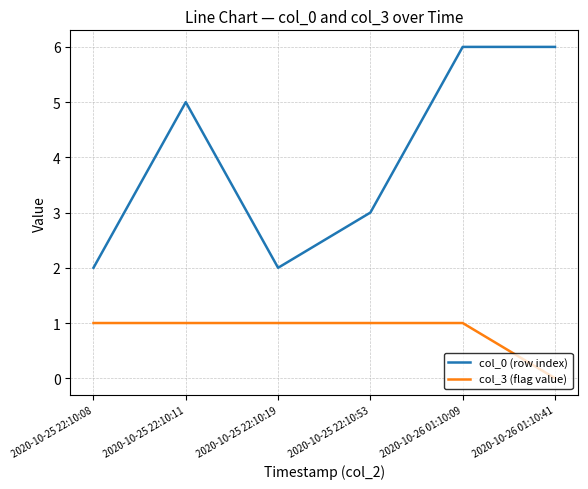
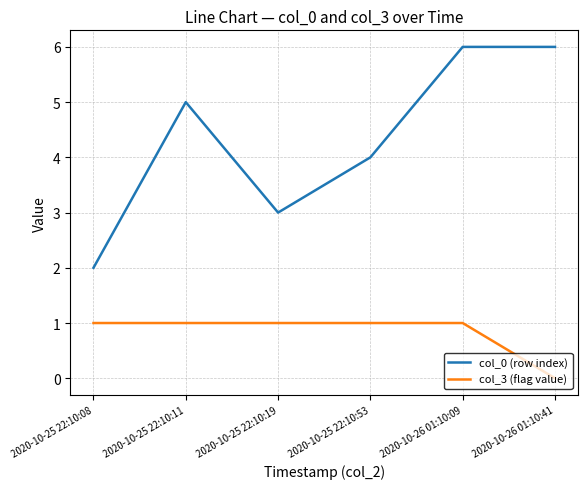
col_0 (row index), 2020-10-25 22:10:19: 2 -> 3
col_0 (row index), 2020-10-25 22:10:53: 3 -> 4
